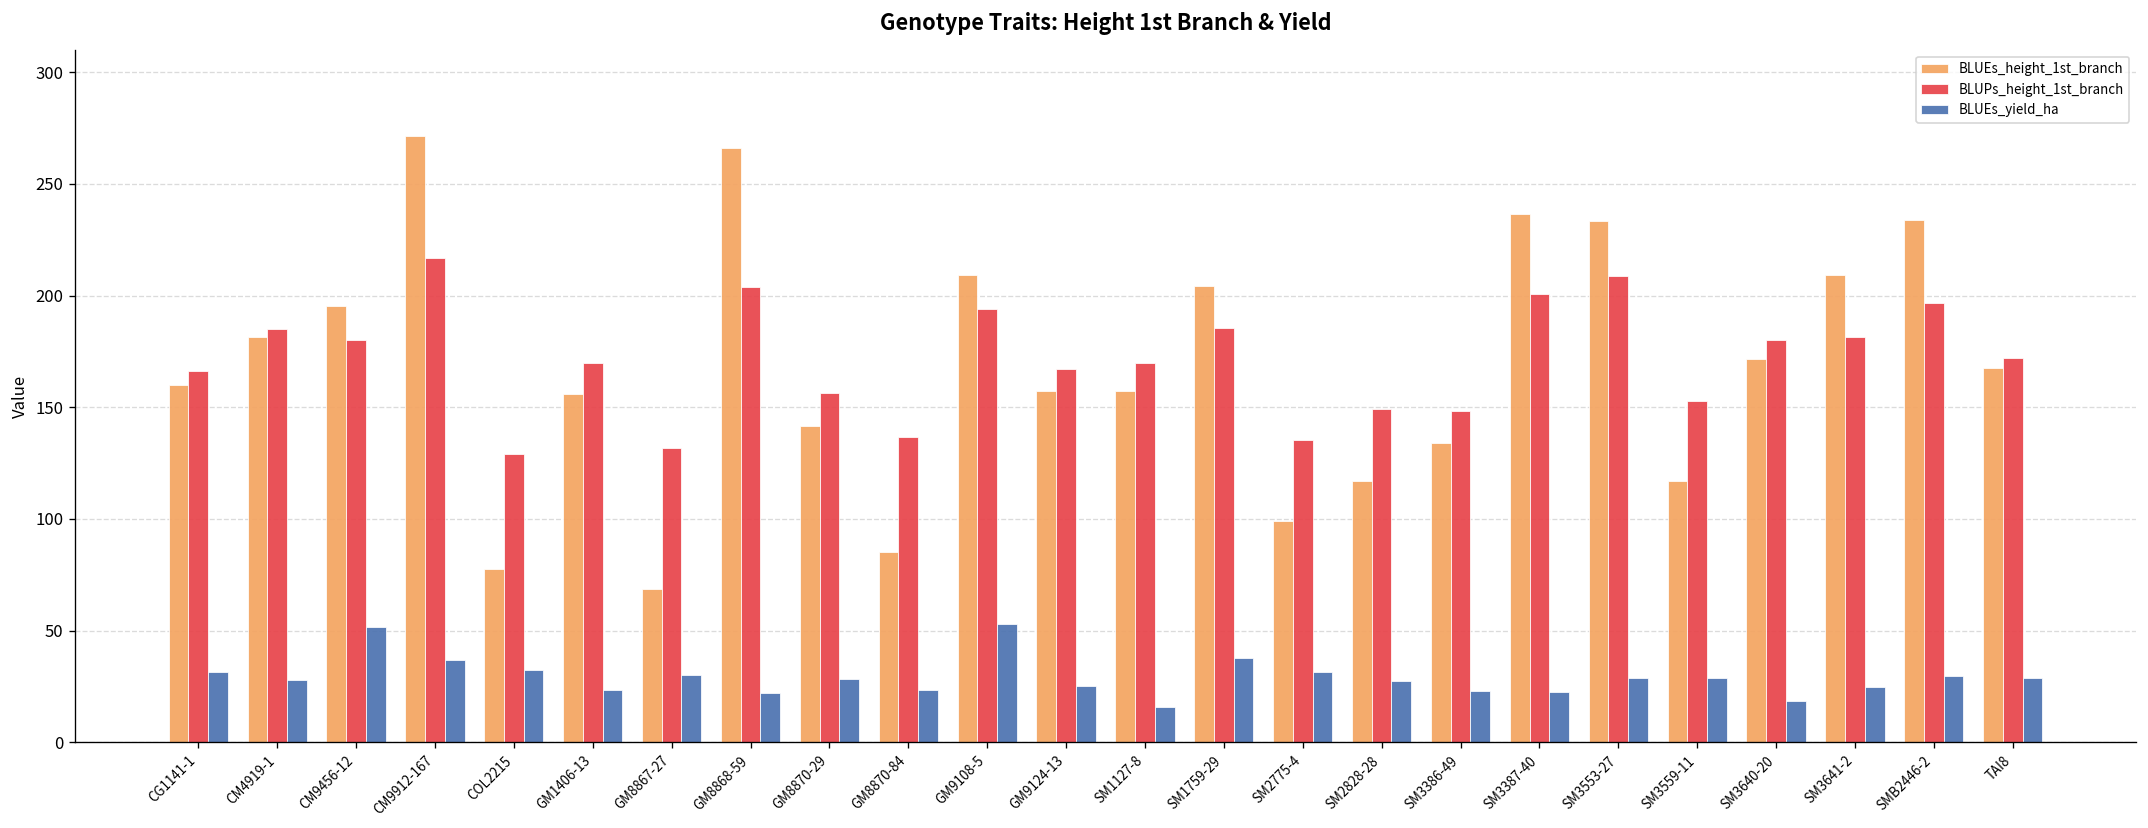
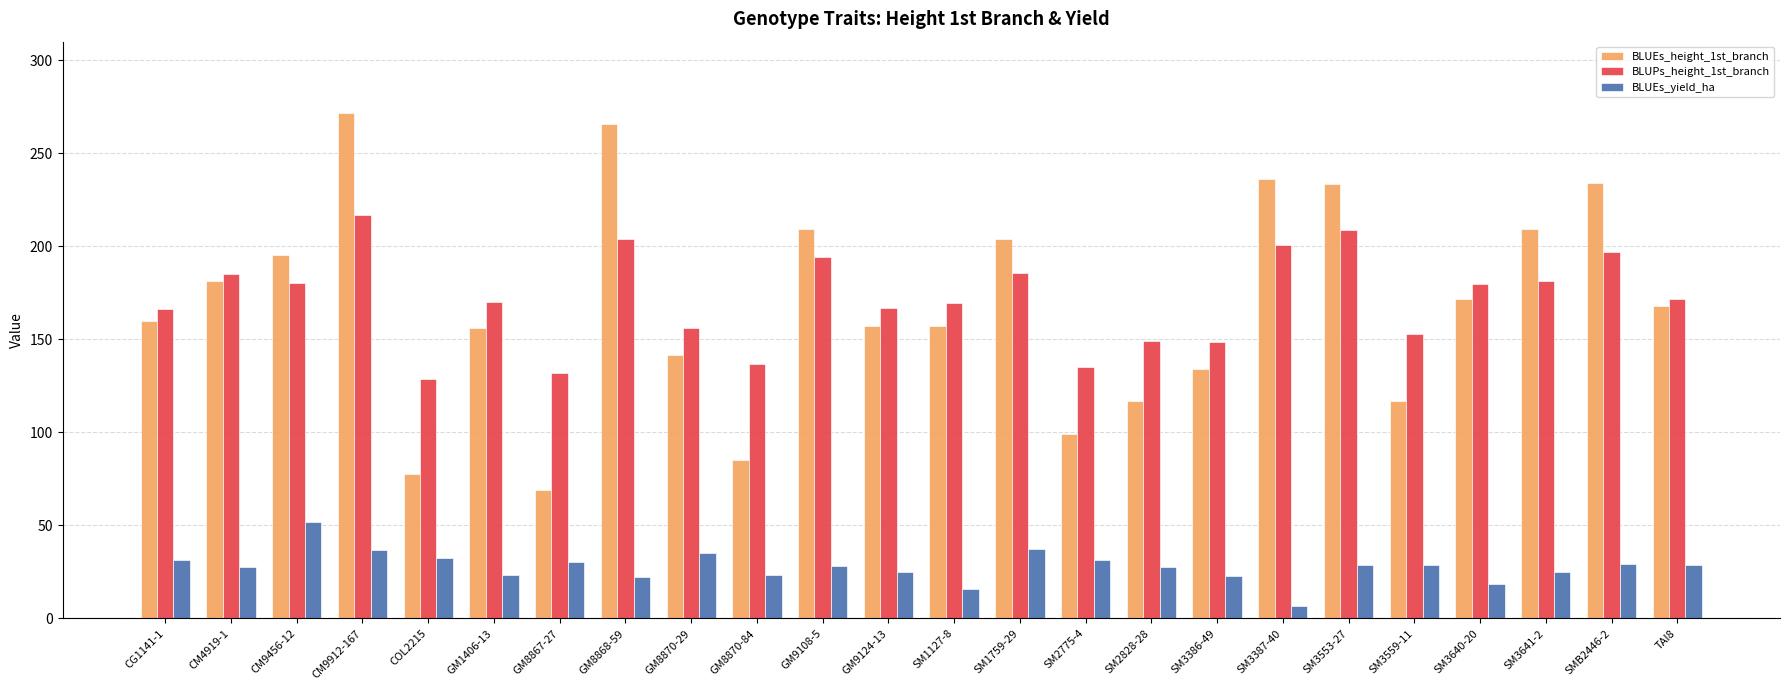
BLUEs_yield_ha, GM8870-29: 28 -> 35
BLUEs_yield_ha, GM9108-5: 53 -> 28
BLUEs_yield_ha, SM3387-40: 22 -> 7
